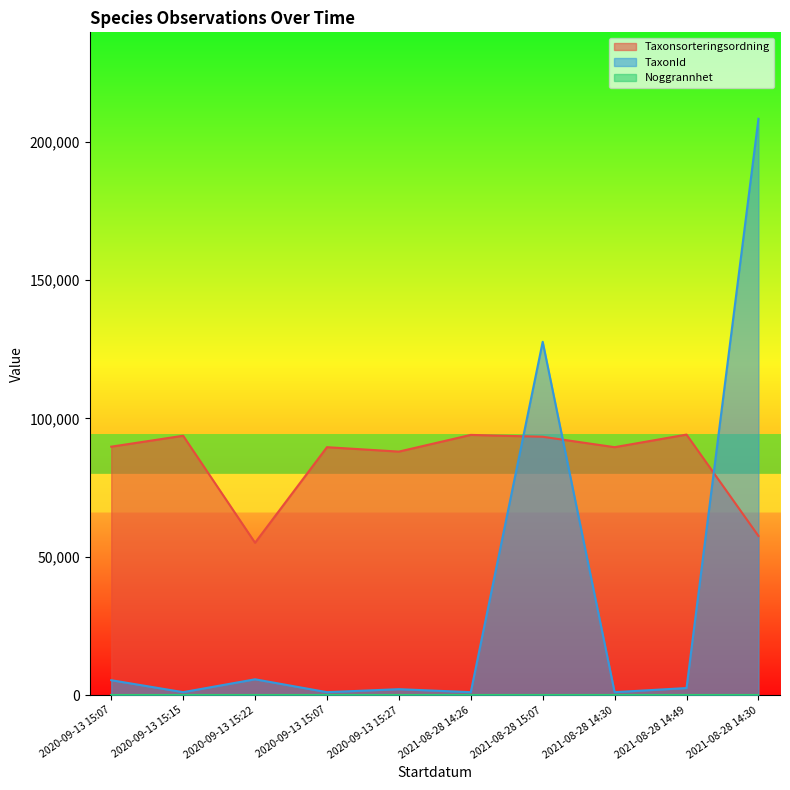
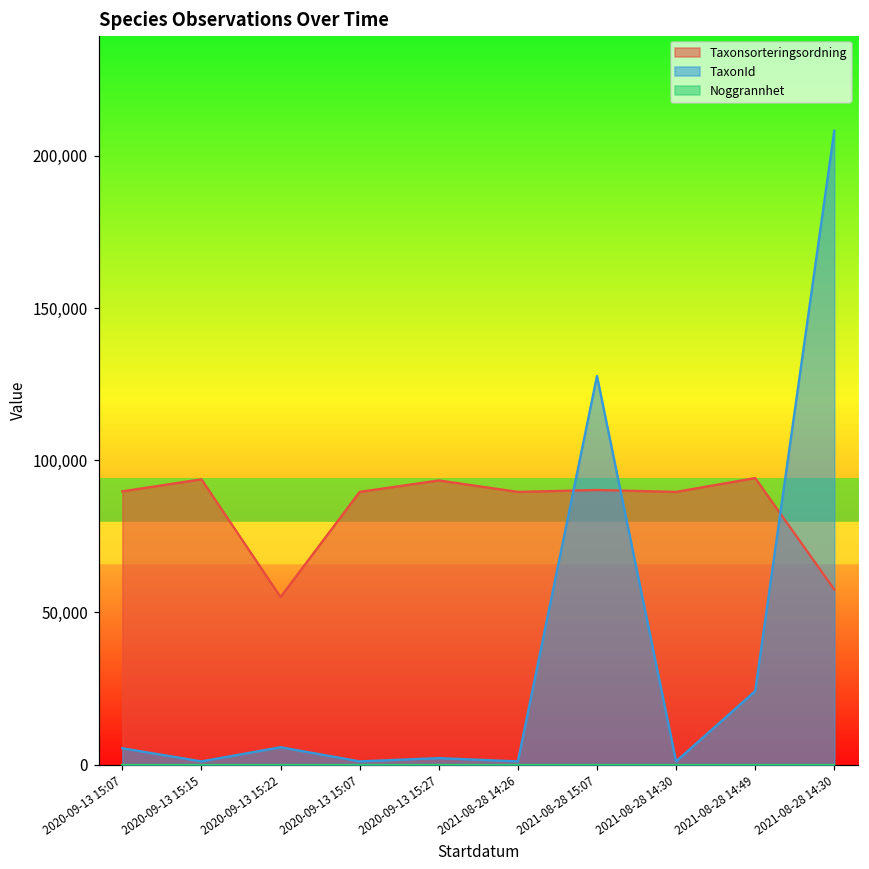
Taxonsorteringsordning, 2020-09-13 15:27: 88,000 -> 93,000
Taxonsorteringsordning, 2021-08-28 14:26: 94,000 -> 90,000
Taxonsorteringsordning, 2021-08-28 15:07: 93,000 -> 90,000
TaxonId, 2021-08-28 14:49: 3,000 -> 24,000
